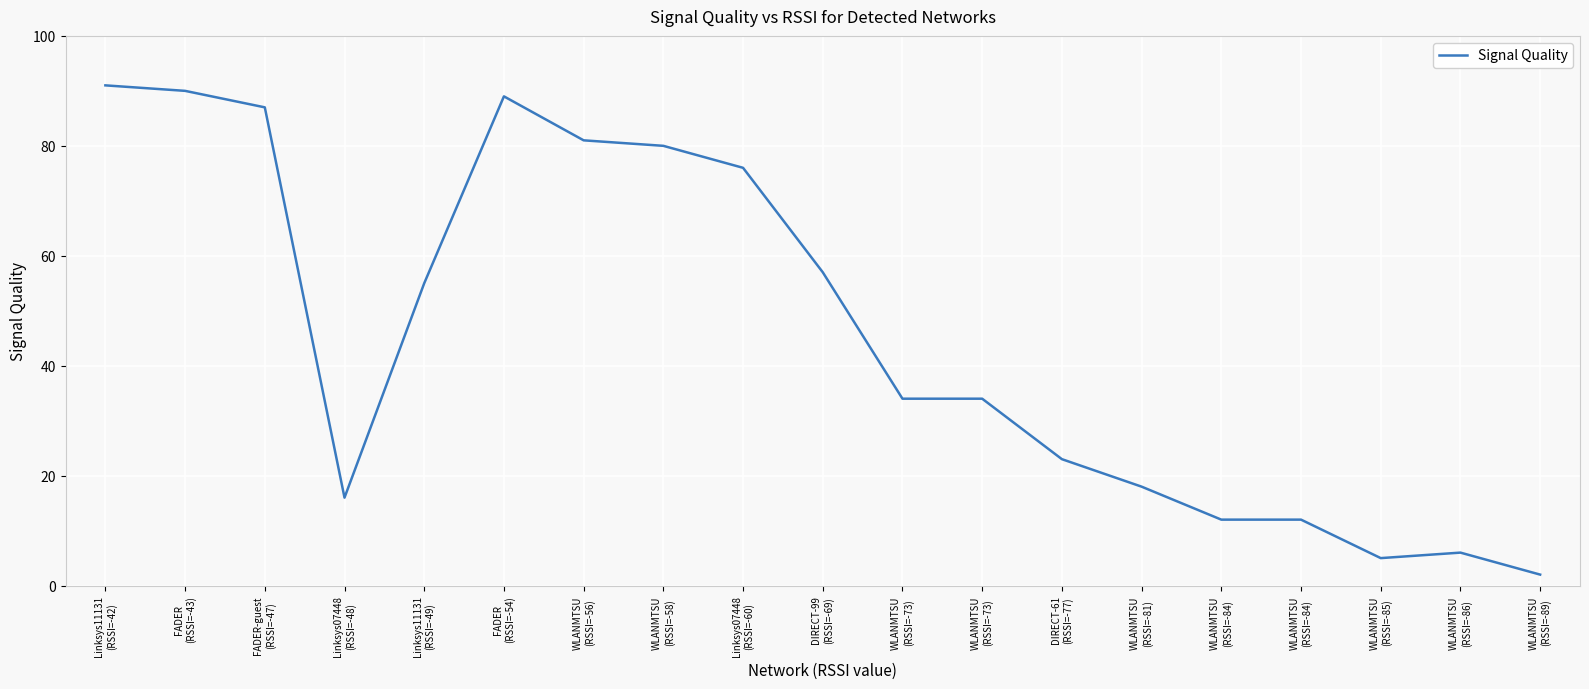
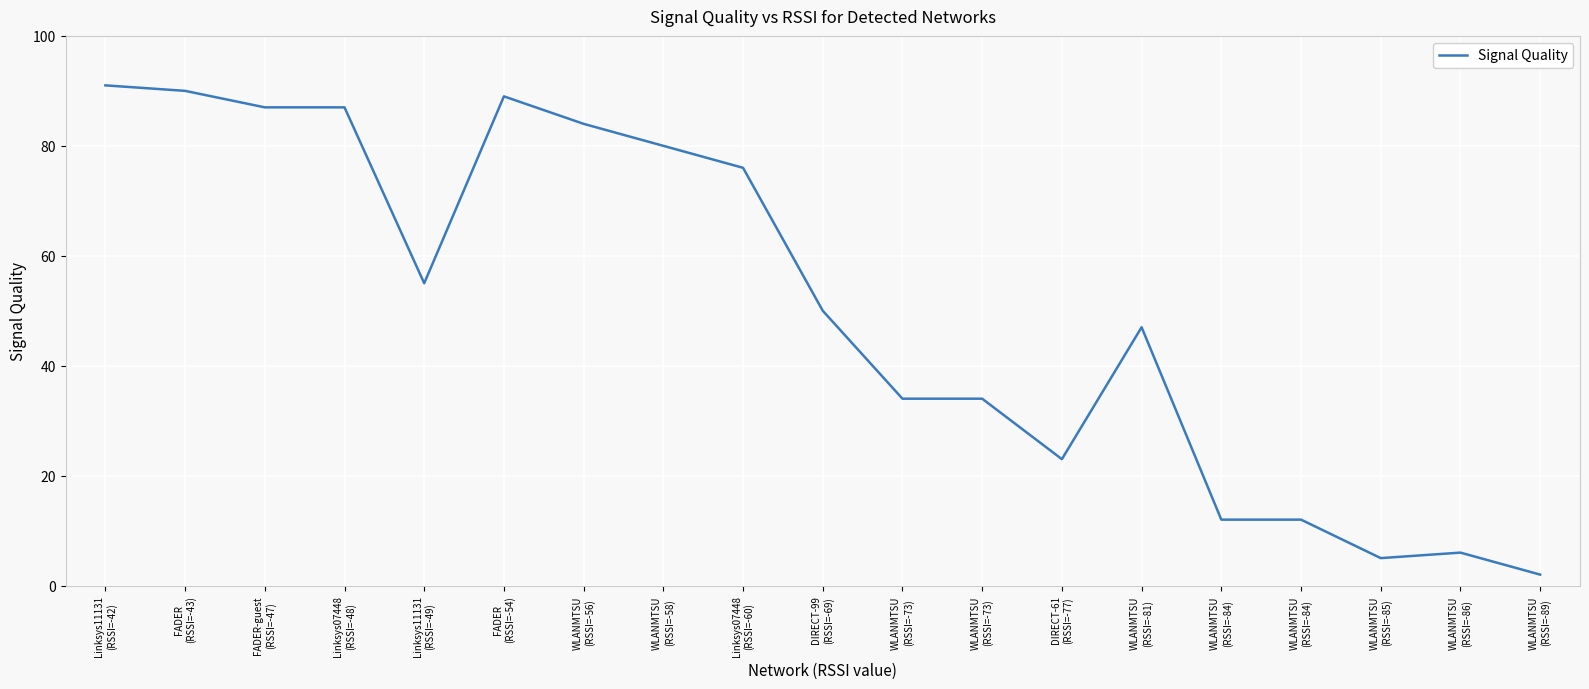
Linksys07448 (RSSI=-48): 16 -> 87
WLANMTSU (RSSI=-56): 81 -> 84
DIRECT-99 (RSSI=-69): 57 -> 50
WLANMTSU (RSSI=-81): 18 -> 47
